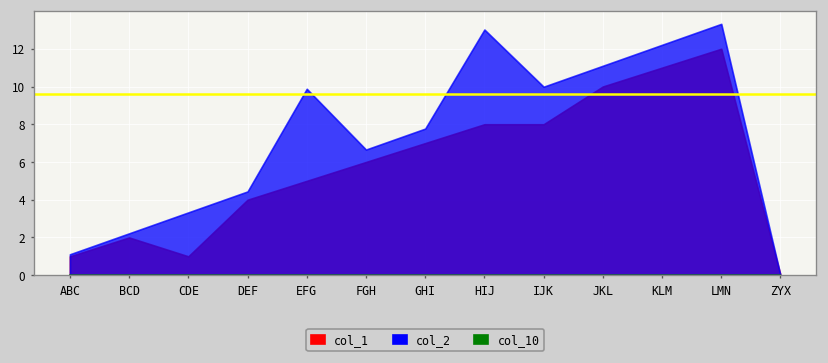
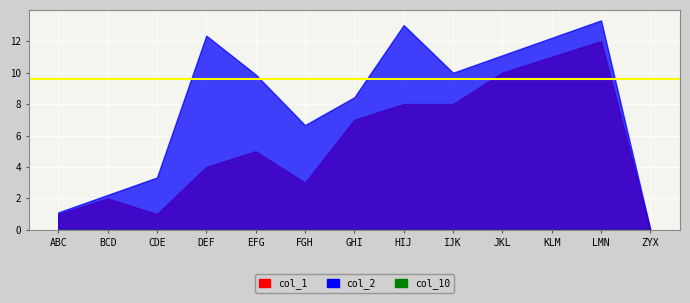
col_2, DEF: 4.4 -> 12.4
col_1, FGH: 6 -> 3
col_2, GHI: 7.8 -> 8.4
